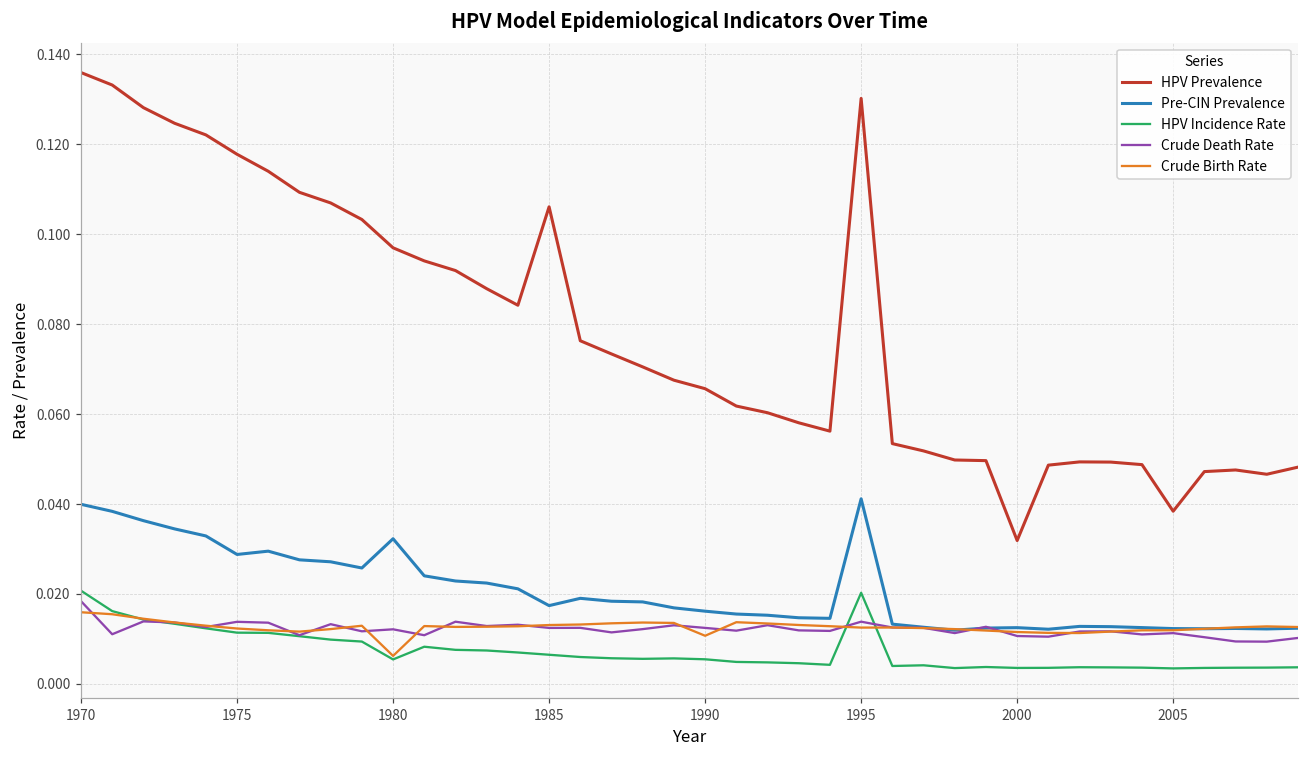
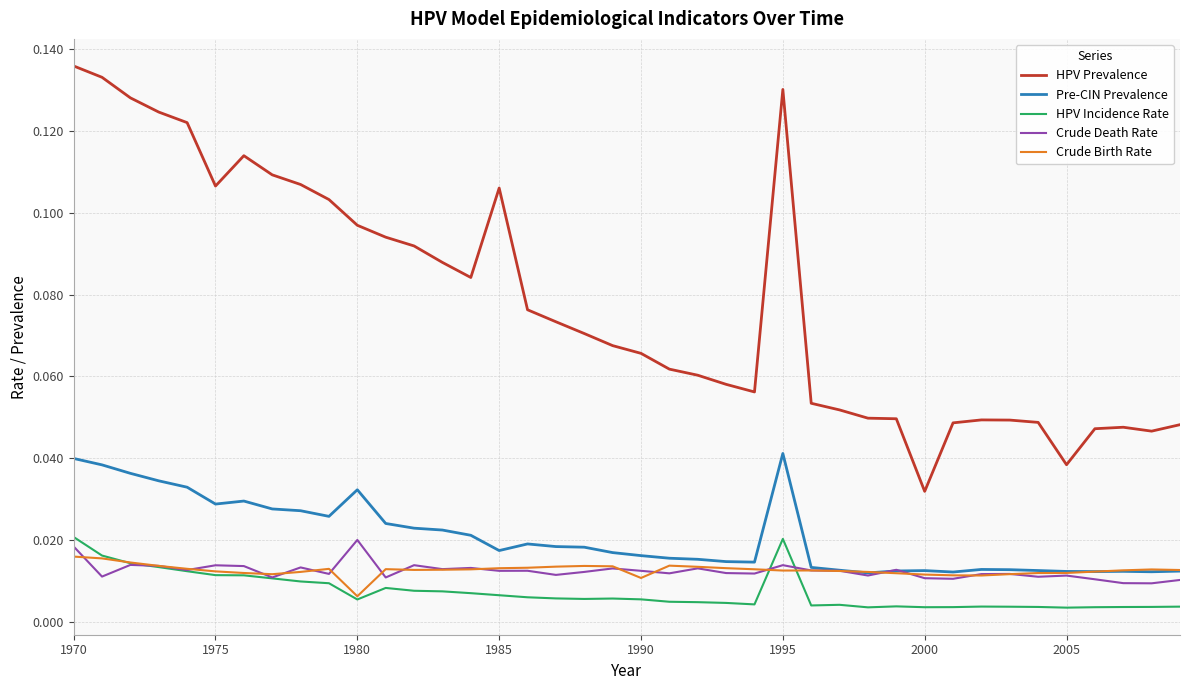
HPV Prevalence, 1975: 0.118 -> 0.107
Crude Death Rate, 1980: 0.012 -> 0.020
